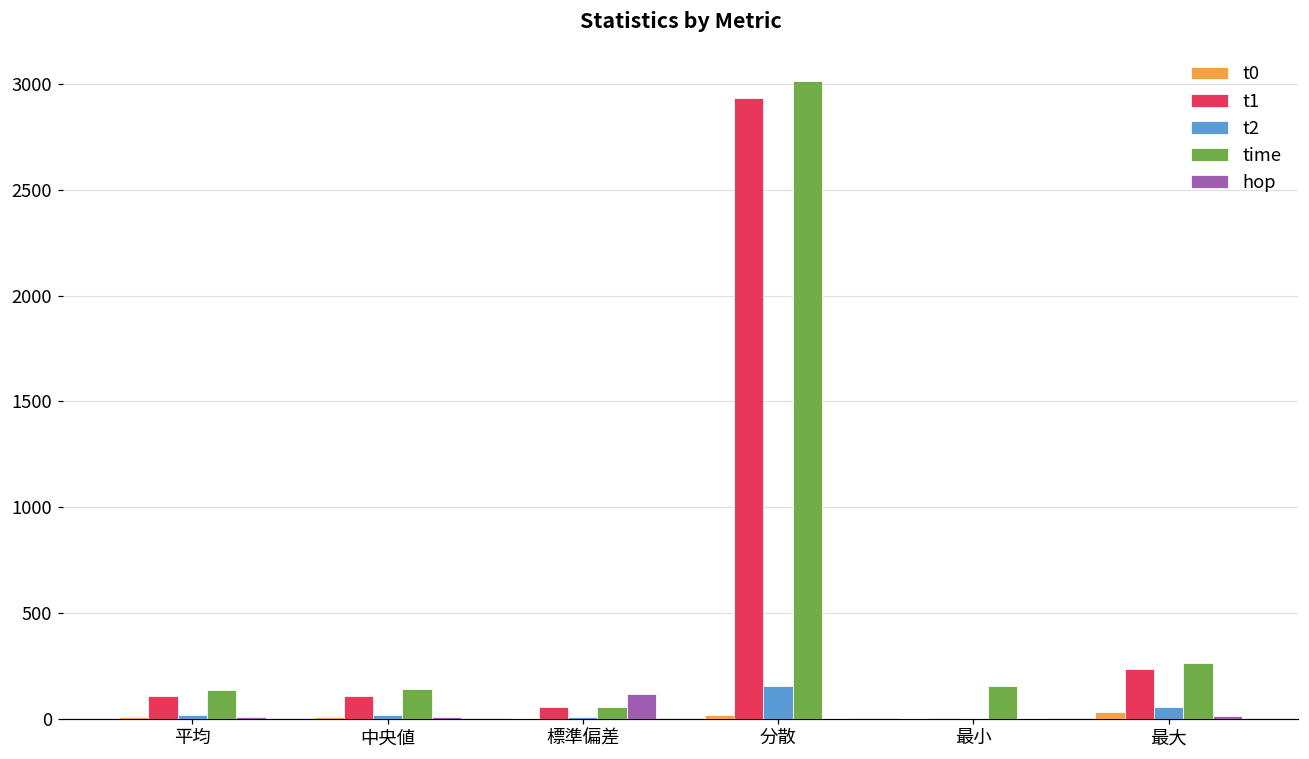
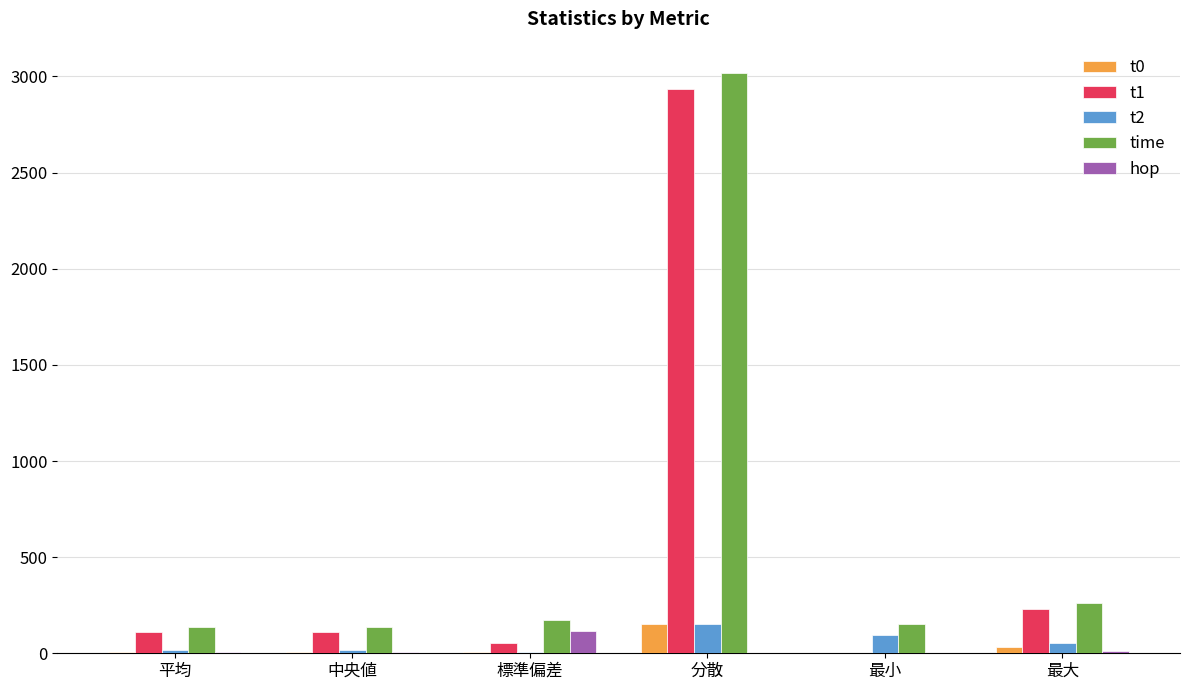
time, 標準偏差: 50 -> 170
t0, 分散: 20 -> 150
t2, 最小: 0 -> 90
